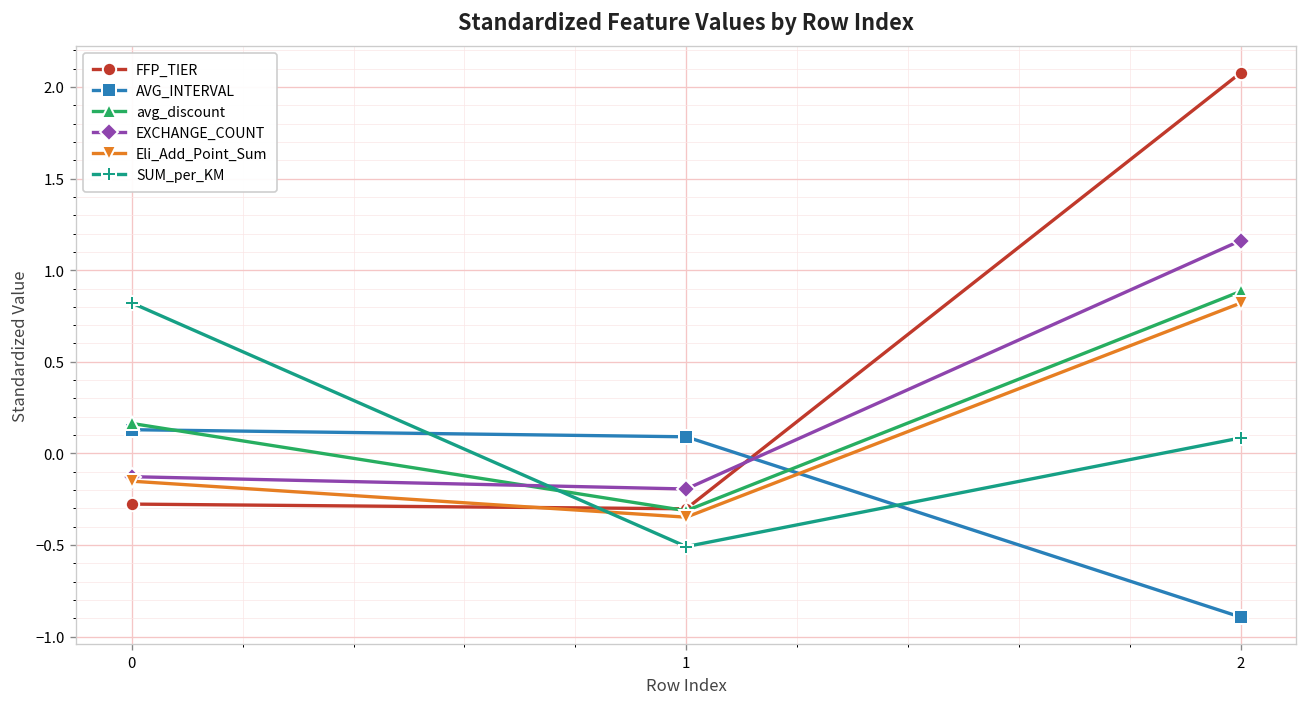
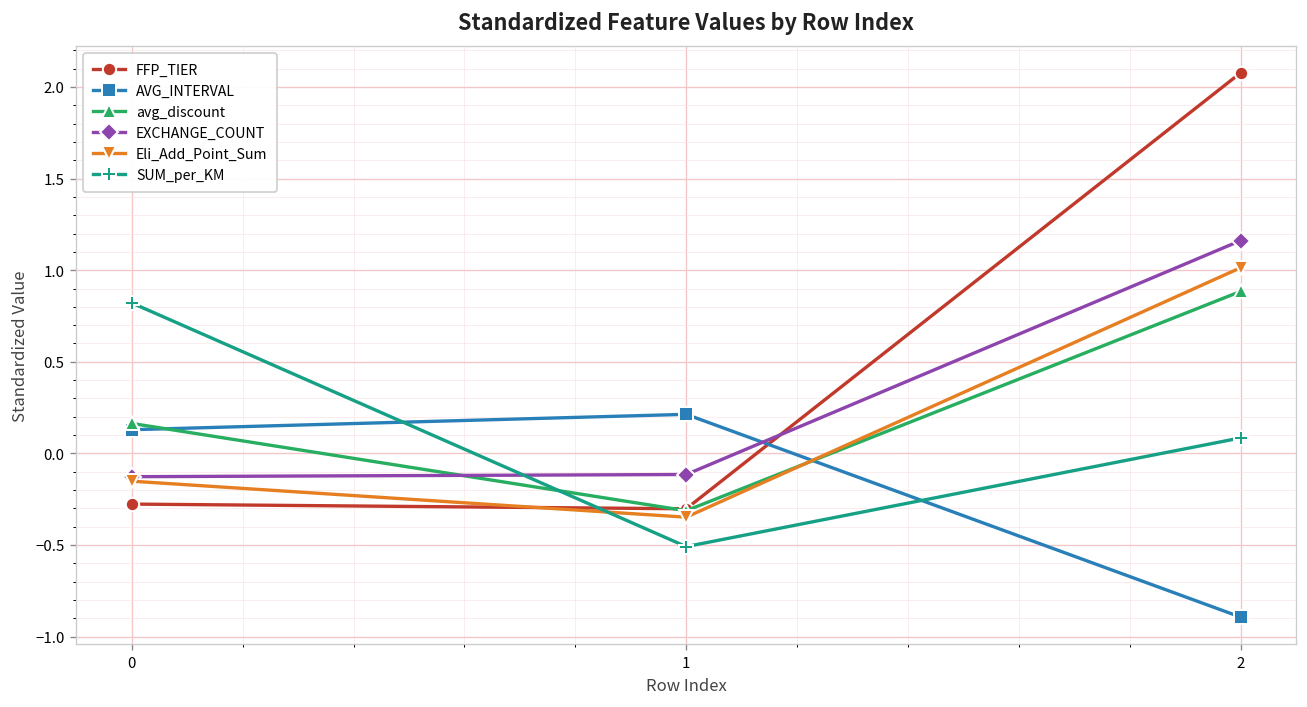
AVG_INTERVAL, 1: 0.09 -> 0.21
EXCHANGE_COUNT, 1: -0.19 -> -0.12
Eli_Add_Point_Sum, 2: 0.82 -> 1.01
